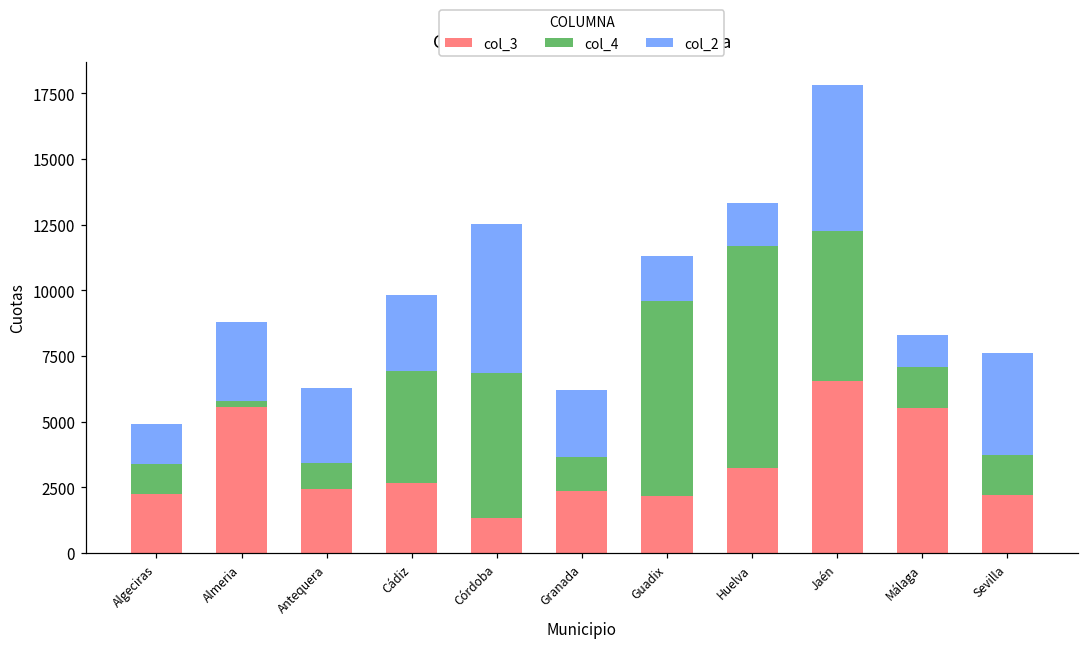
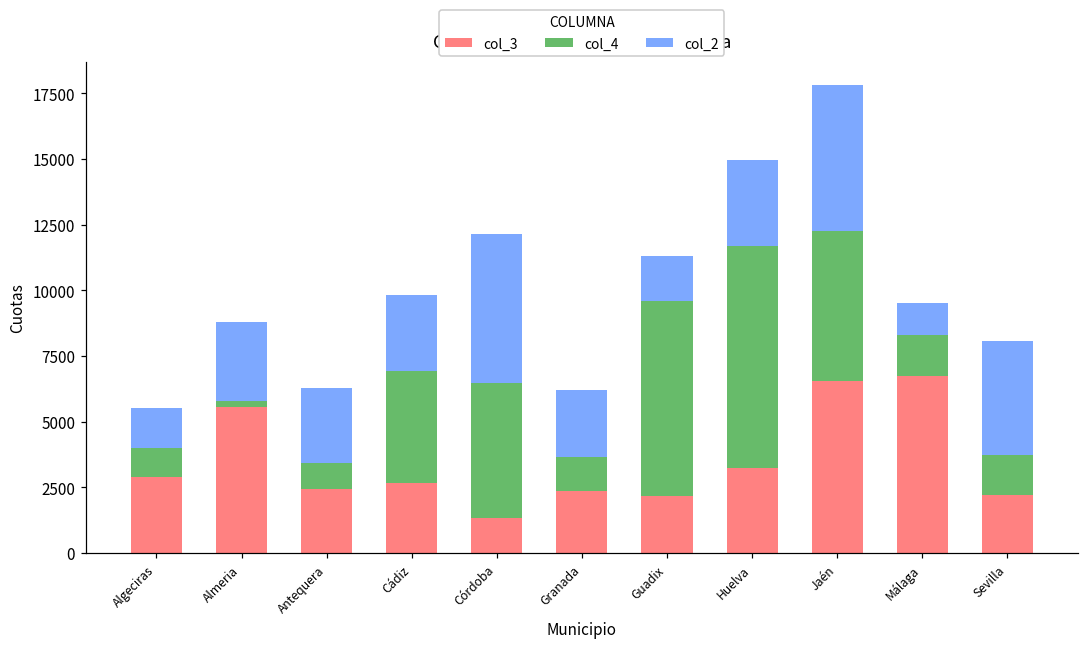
col_3, Algeciras: 2300 -> 2900
col_4, Córdoba: 5500 -> 5200
col_2, Huelva: 1700 -> 3300
col_3, Málaga: 5500 -> 6700
col_2, Sevilla: 3900 -> 4300
